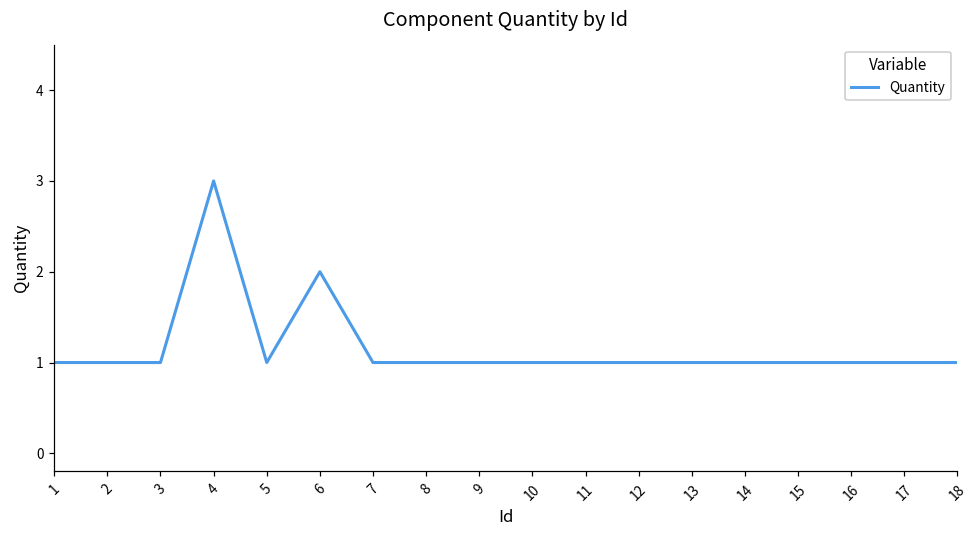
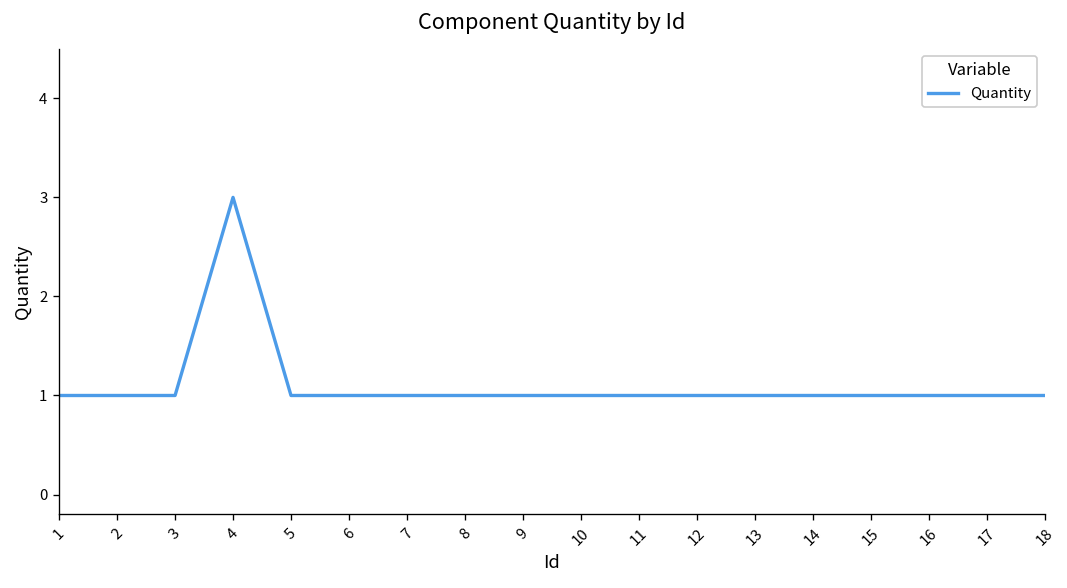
6: 2 -> 1
